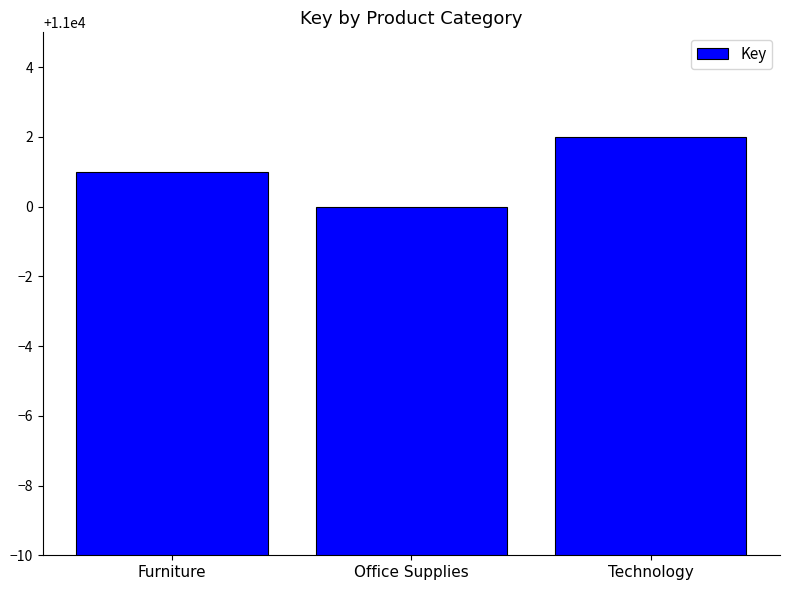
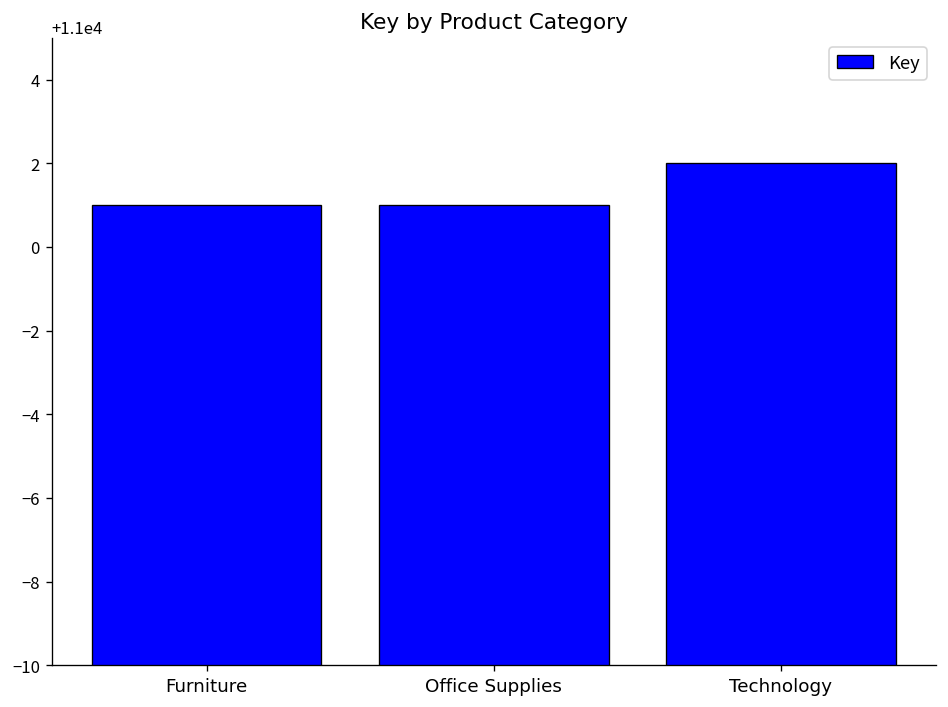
Office Supplies: 11000 -> 11001
